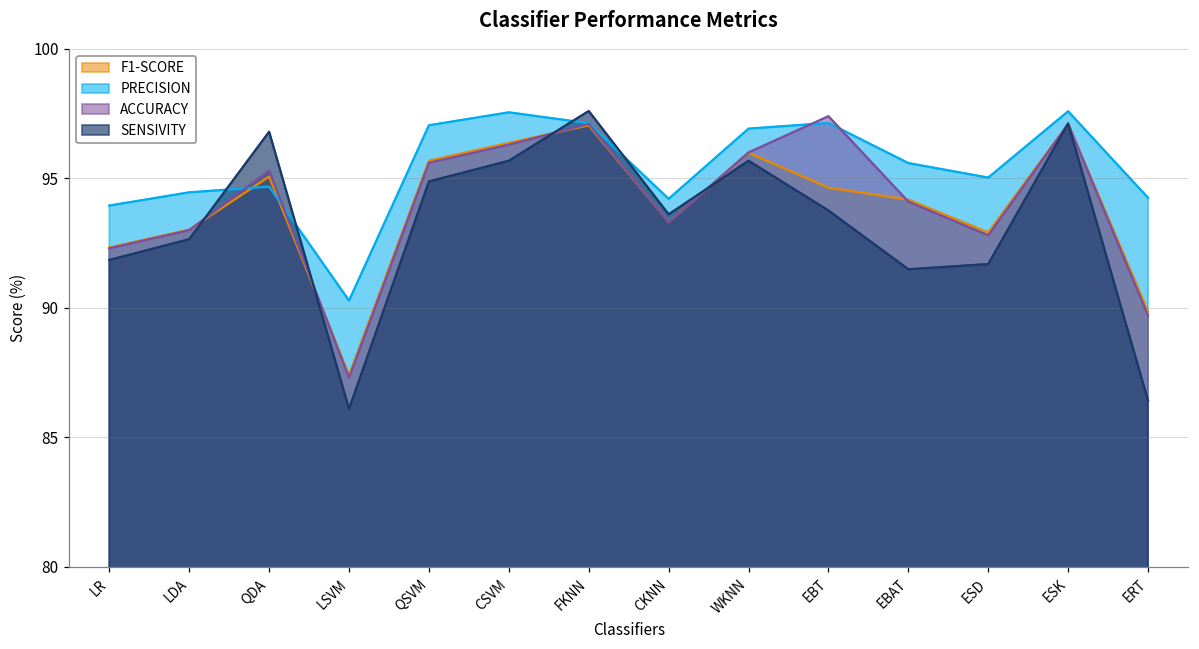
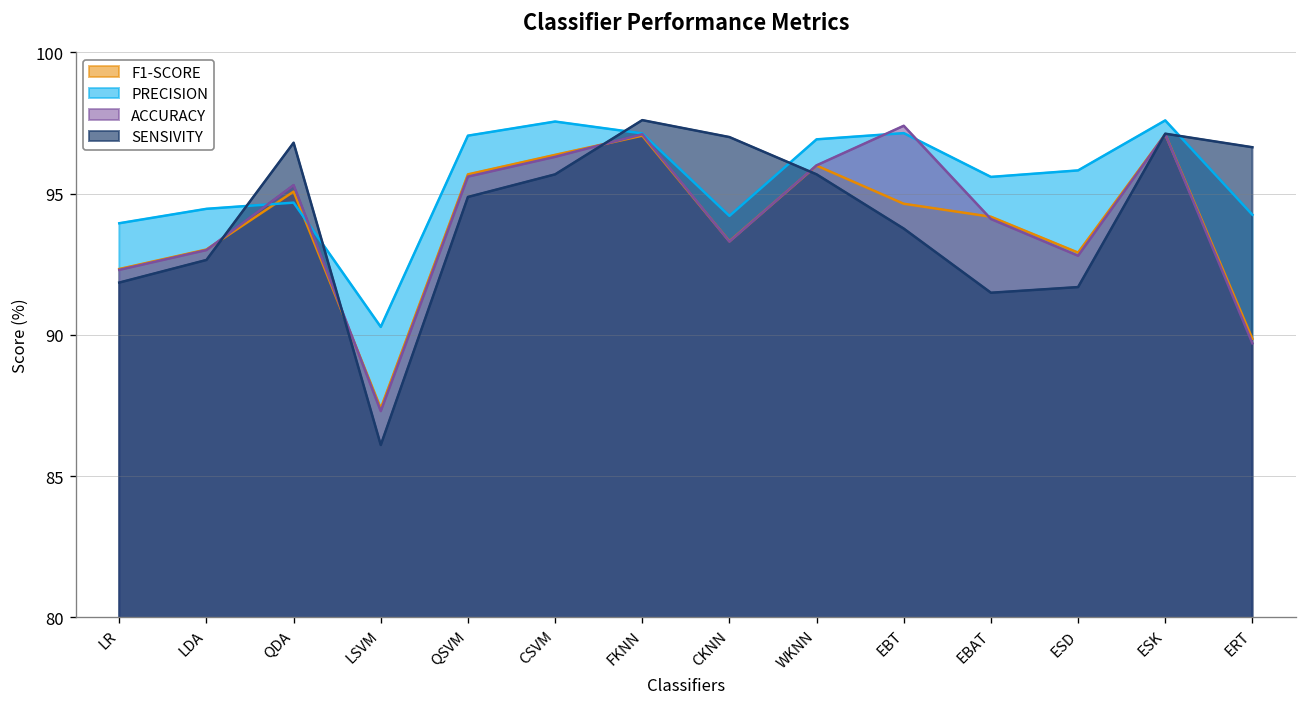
SENSIVITY, CKNN: 93.6 -> 97.0
PRECISION, ESD: 95.0 -> 95.8
SENSIVITY, ERT: 86.4 -> 96.6
